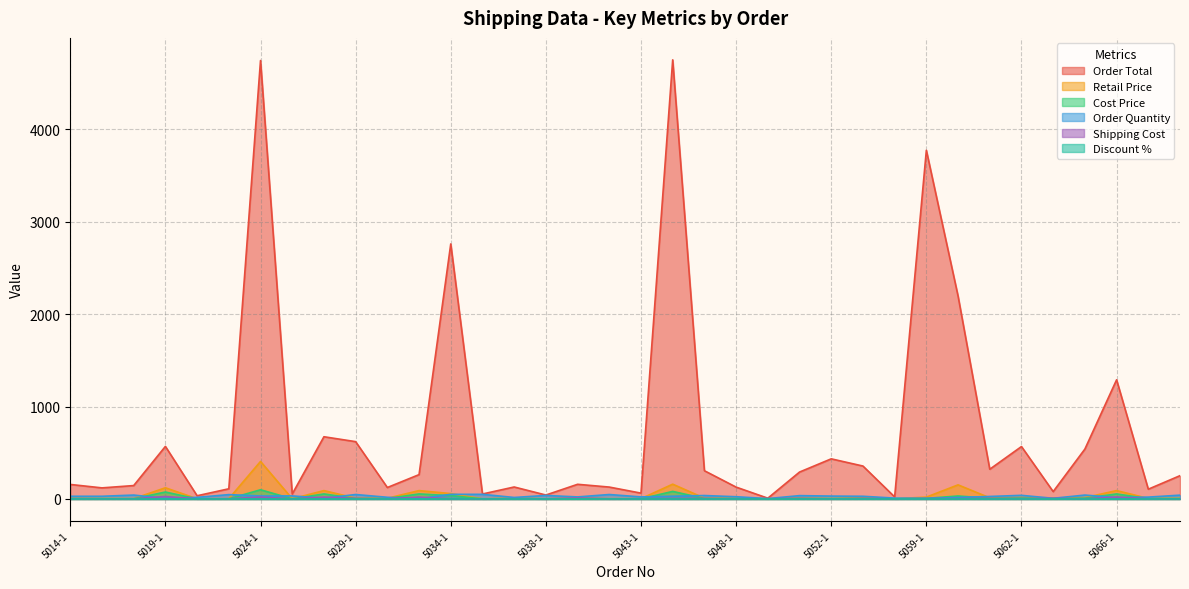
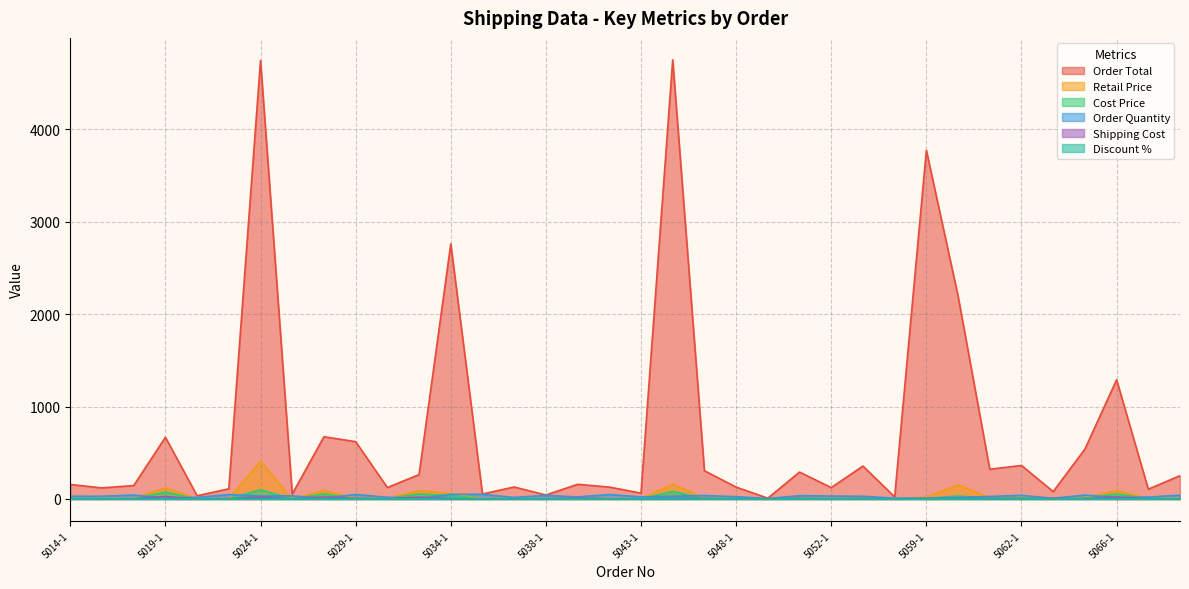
Order Total, 5019-1: 600 -> 700
Order Total, 5052-1: 400 -> 100
Order Total, 5062-1: 600 -> 400
